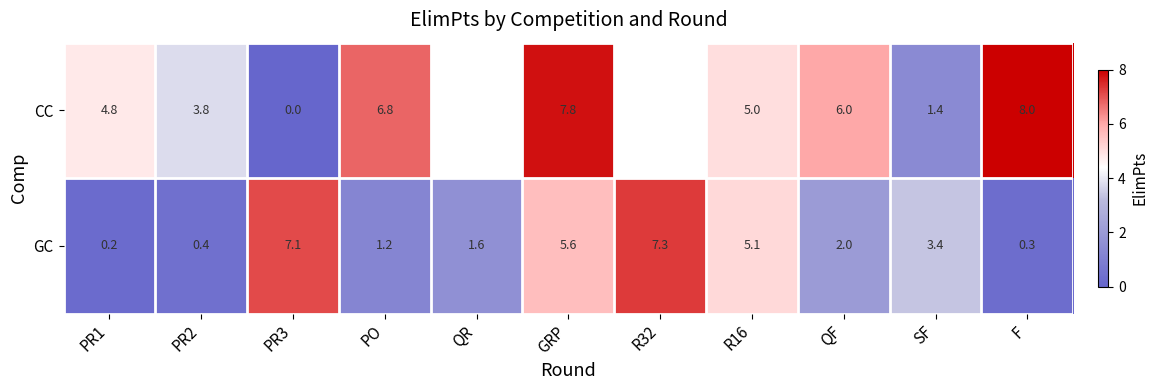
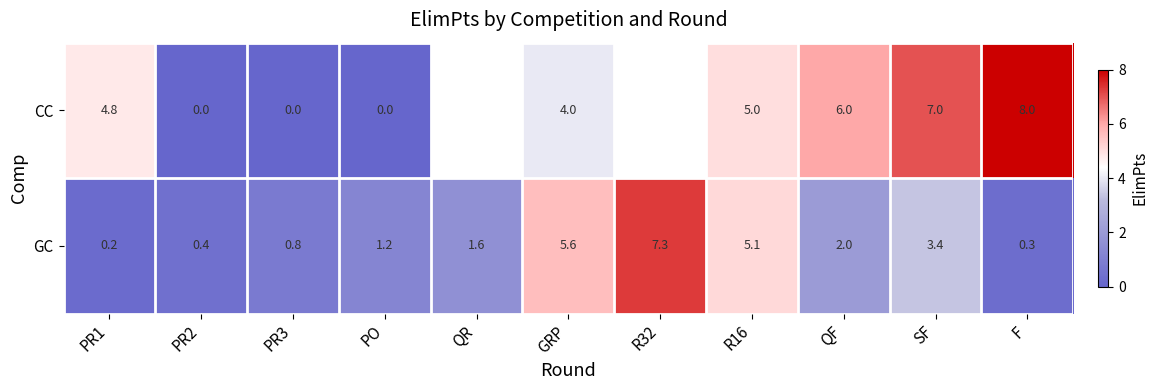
CC, PR2: 3.8 -> 0.0
CC, PO: 6.8 -> 0.0
CC, GRP: 7.8 -> 4.0
CC, SF: 1.4 -> 7.0
GC, PR3: 7.1 -> 0.8
